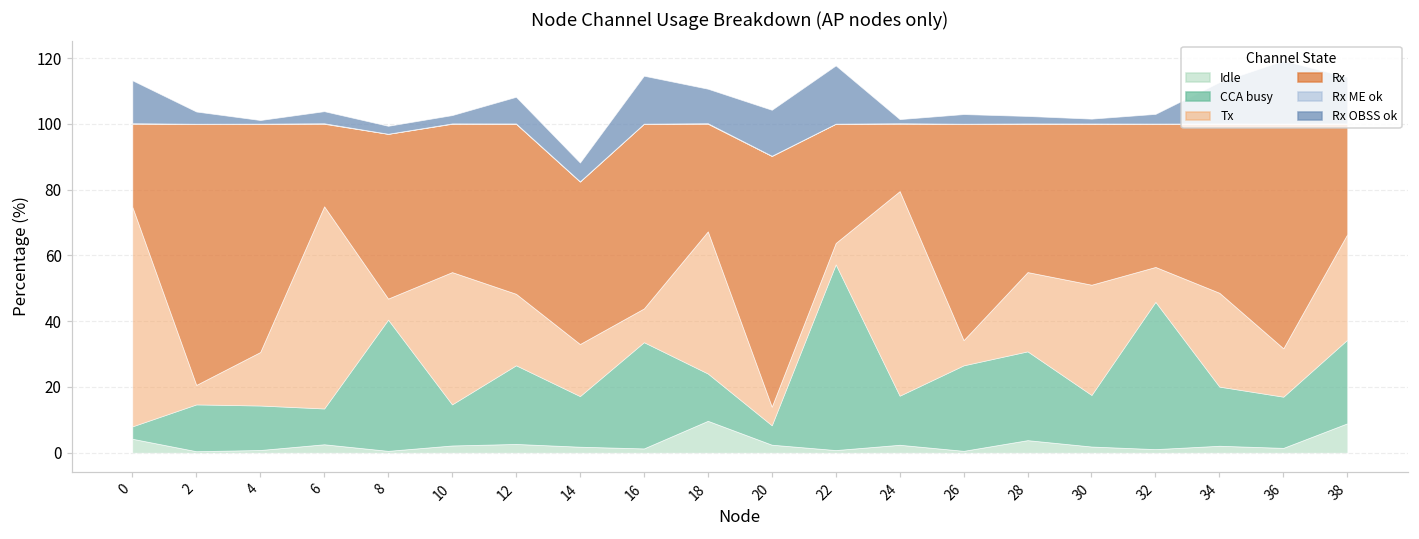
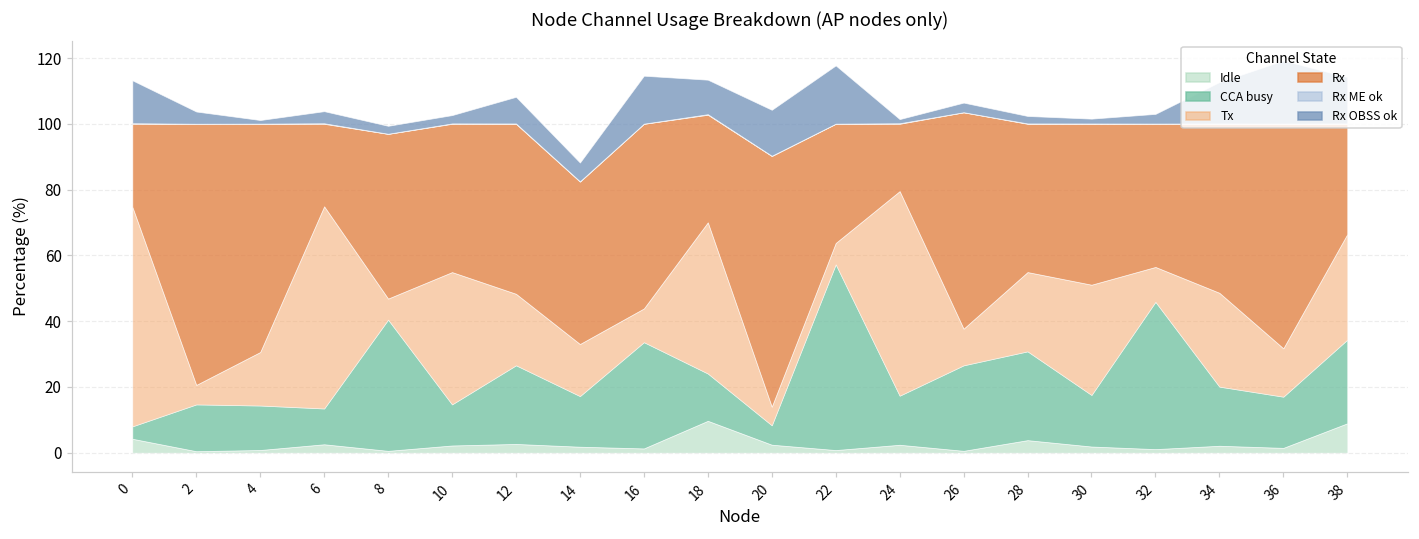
Tx, 18: 43 -> 46
Tx, 26: 8 -> 11
